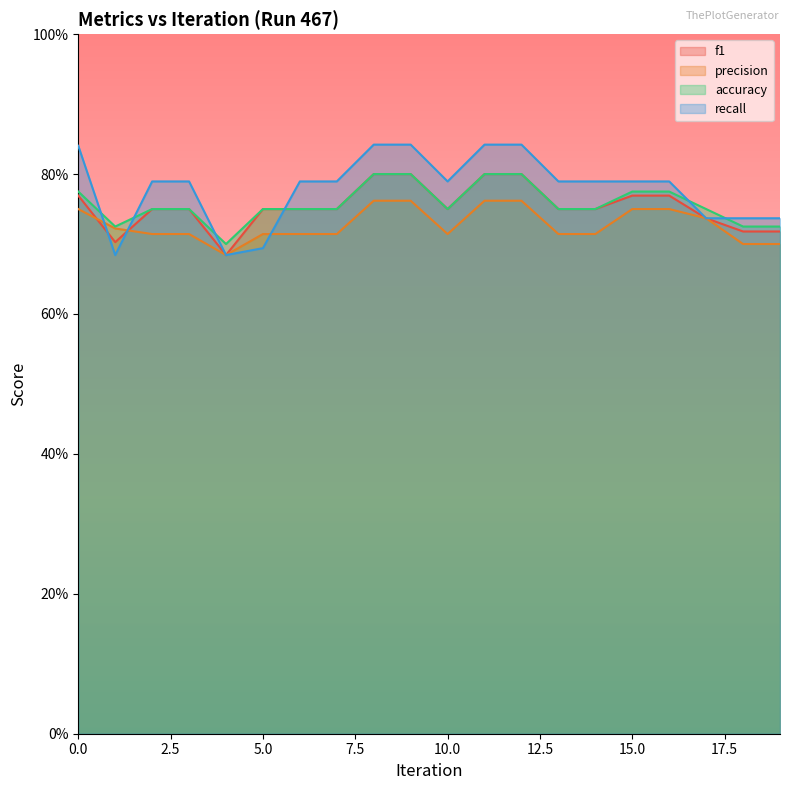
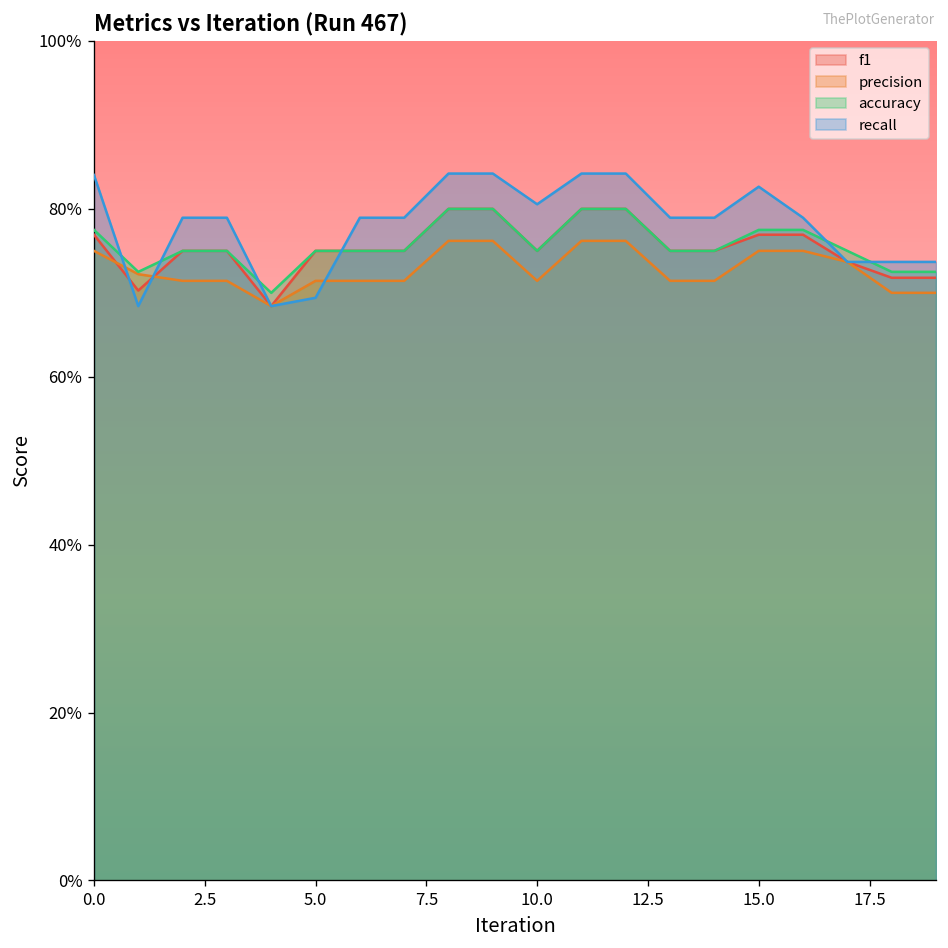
recall, 10.0: 79% -> 81%
recall, 15.0: 79% -> 83%
